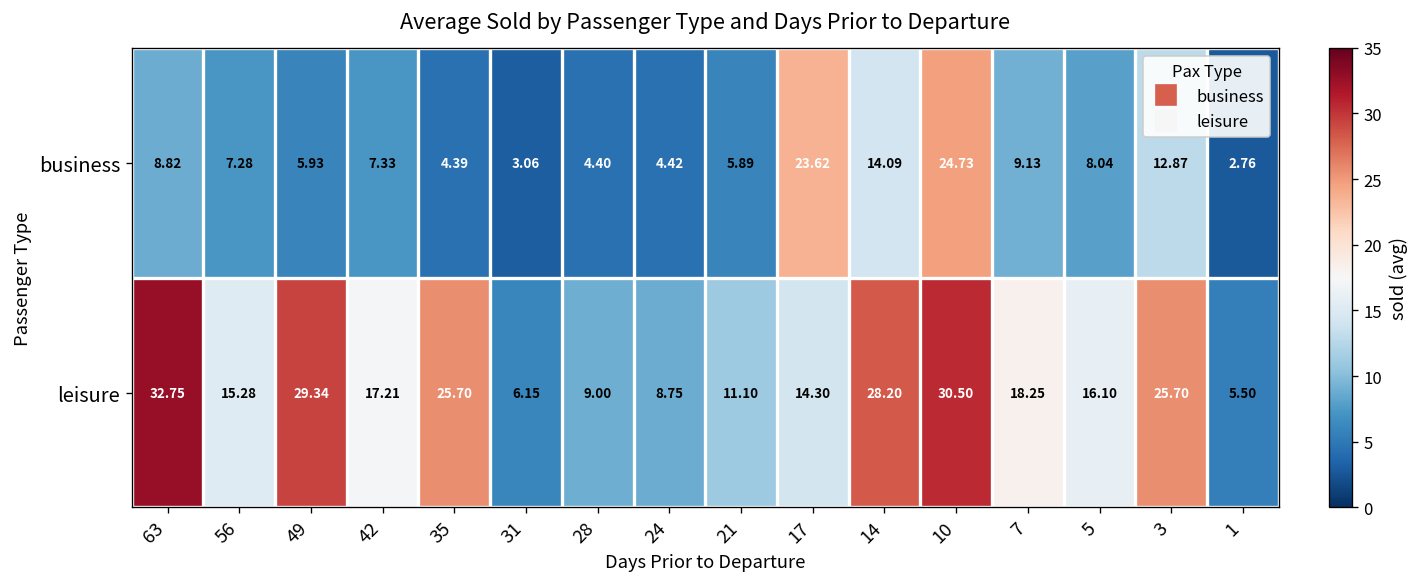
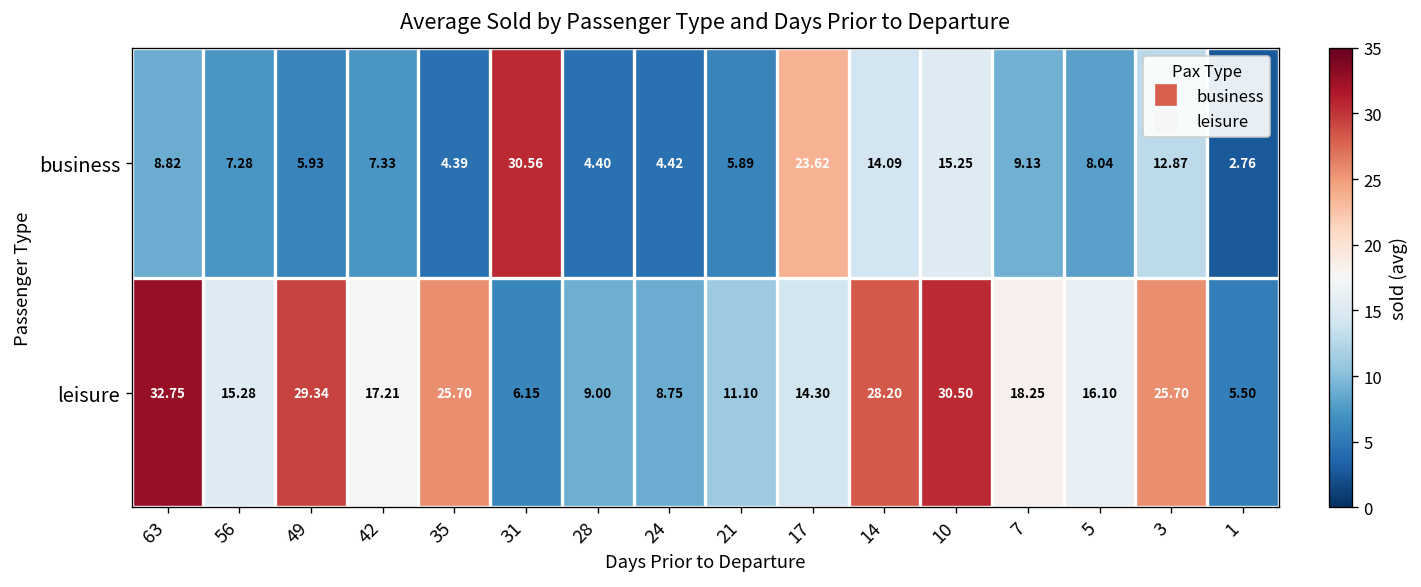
business, 31: 3.06 -> 30.56
business, 10: 24.73 -> 15.25
